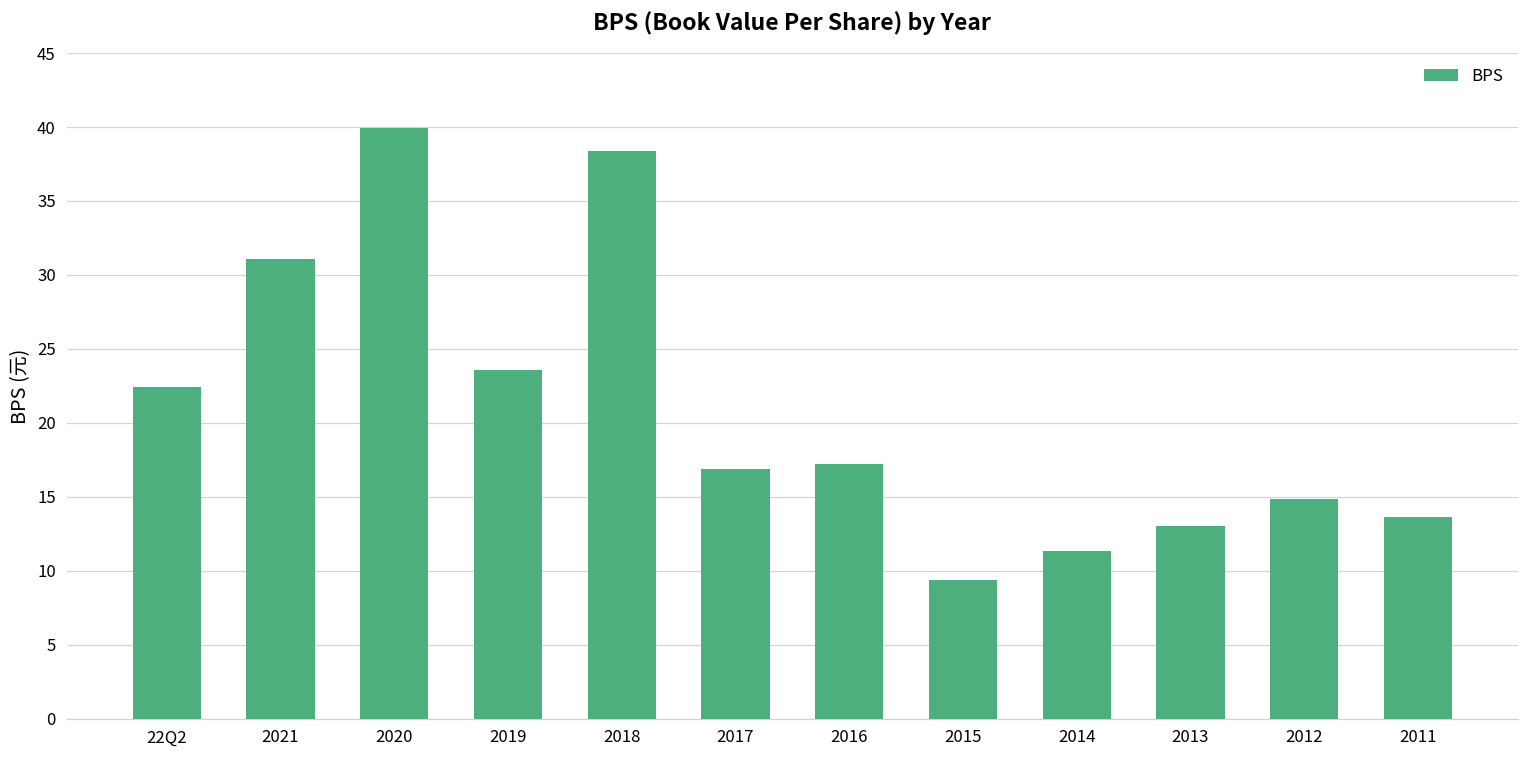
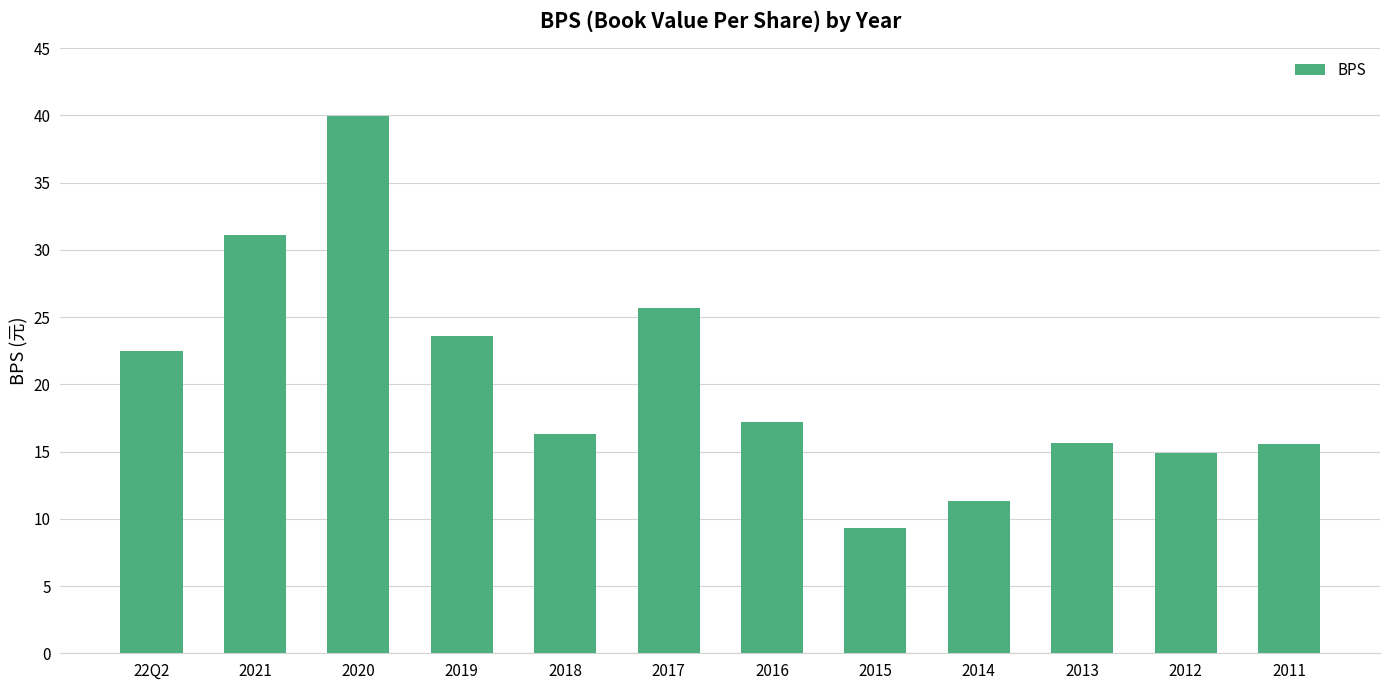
2018: 38.4 -> 16.3
2017: 16.9 -> 25.7
2013: 13.0 -> 15.6
2011: 13.6 -> 15.6
